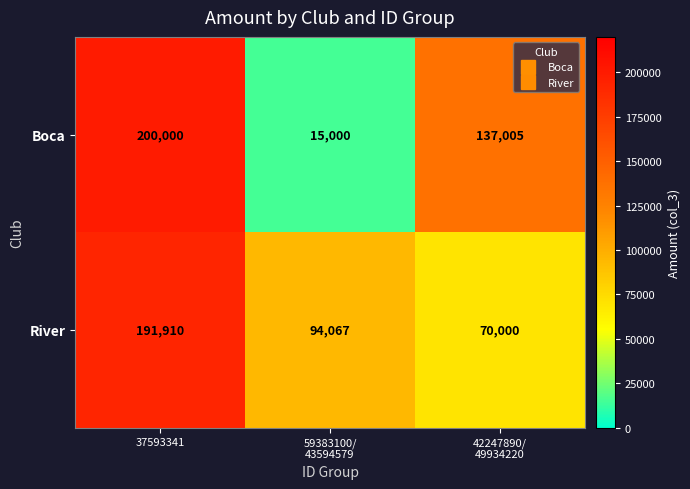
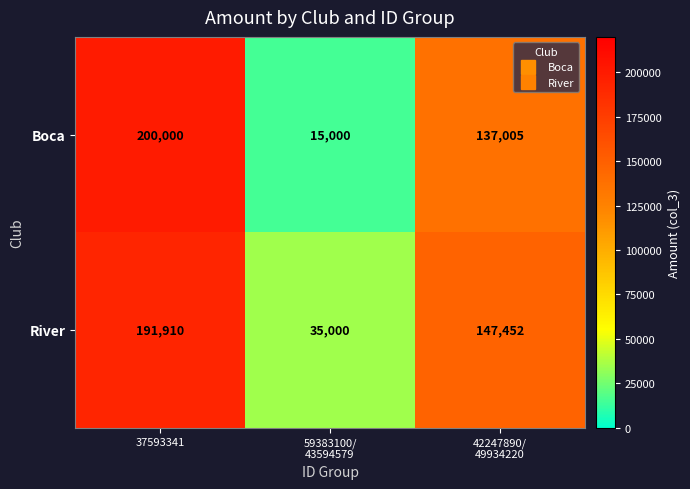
River, 59383100/ 43594579: 94,067 -> 35,000
River, 42247890/ 49934220: 70,000 -> 147,452
